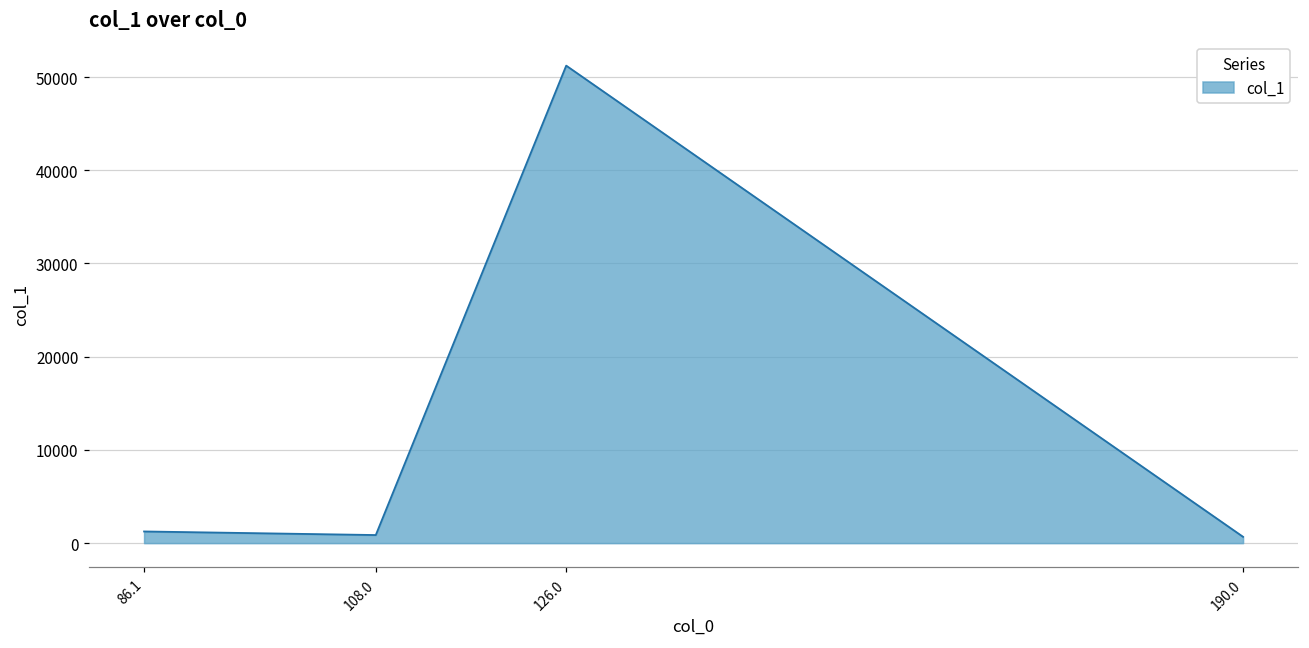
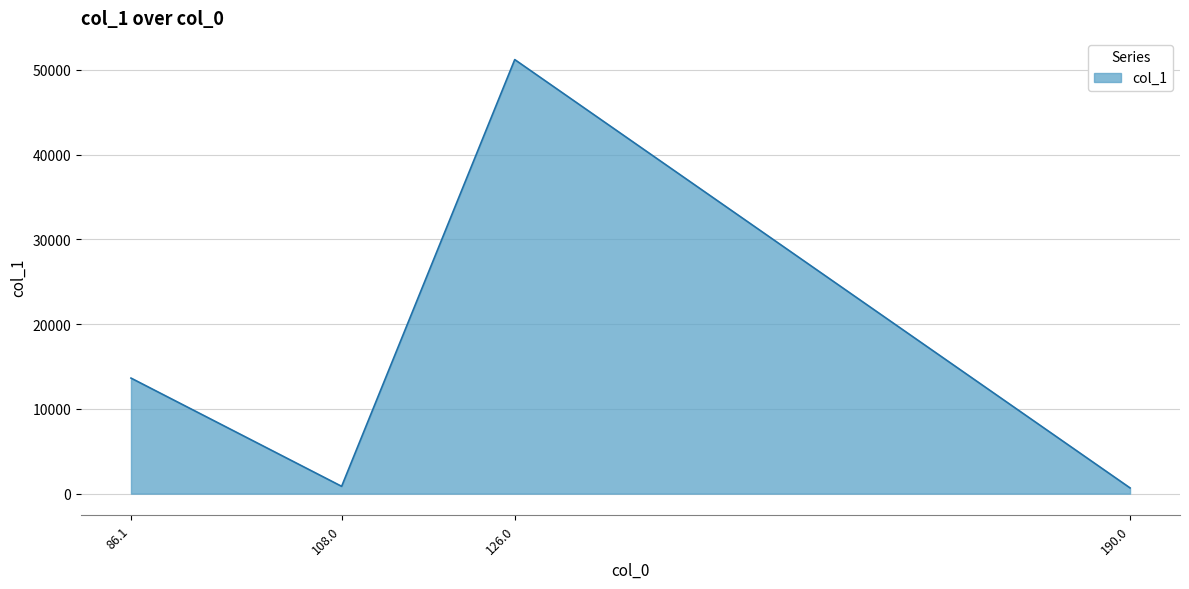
86.1: 1000 -> 14000
